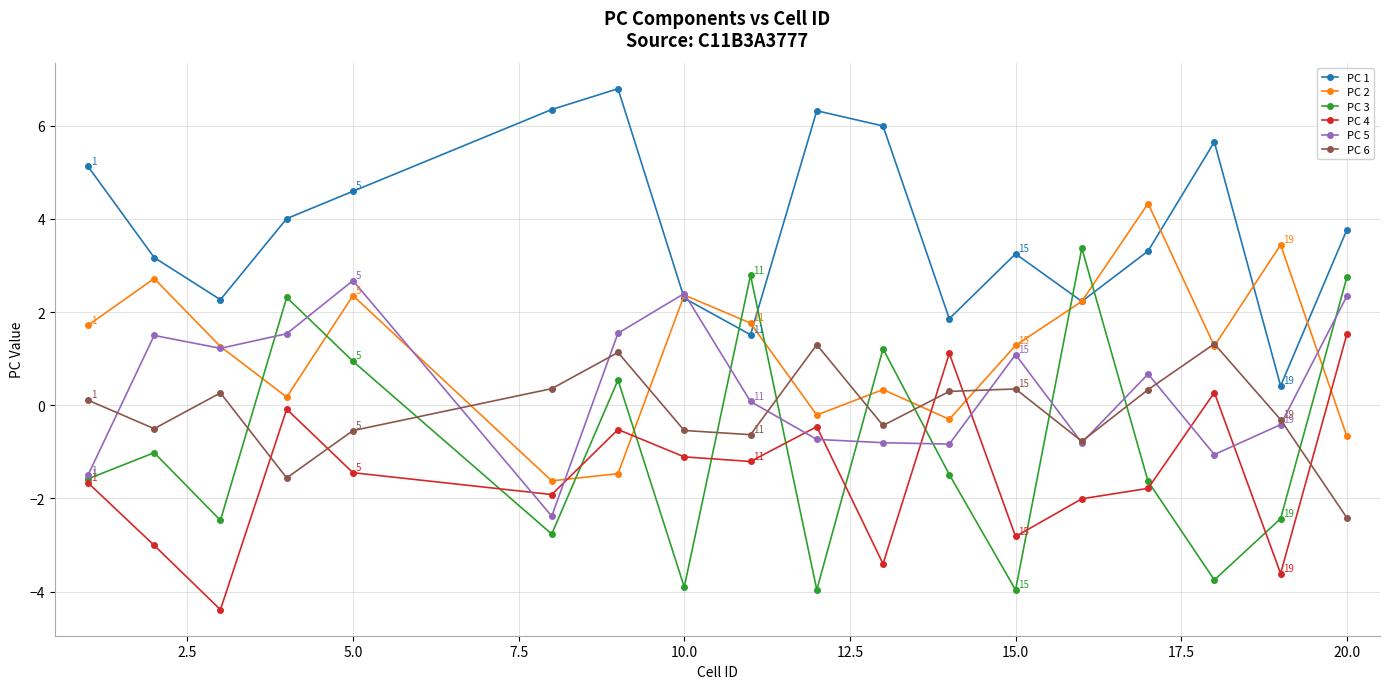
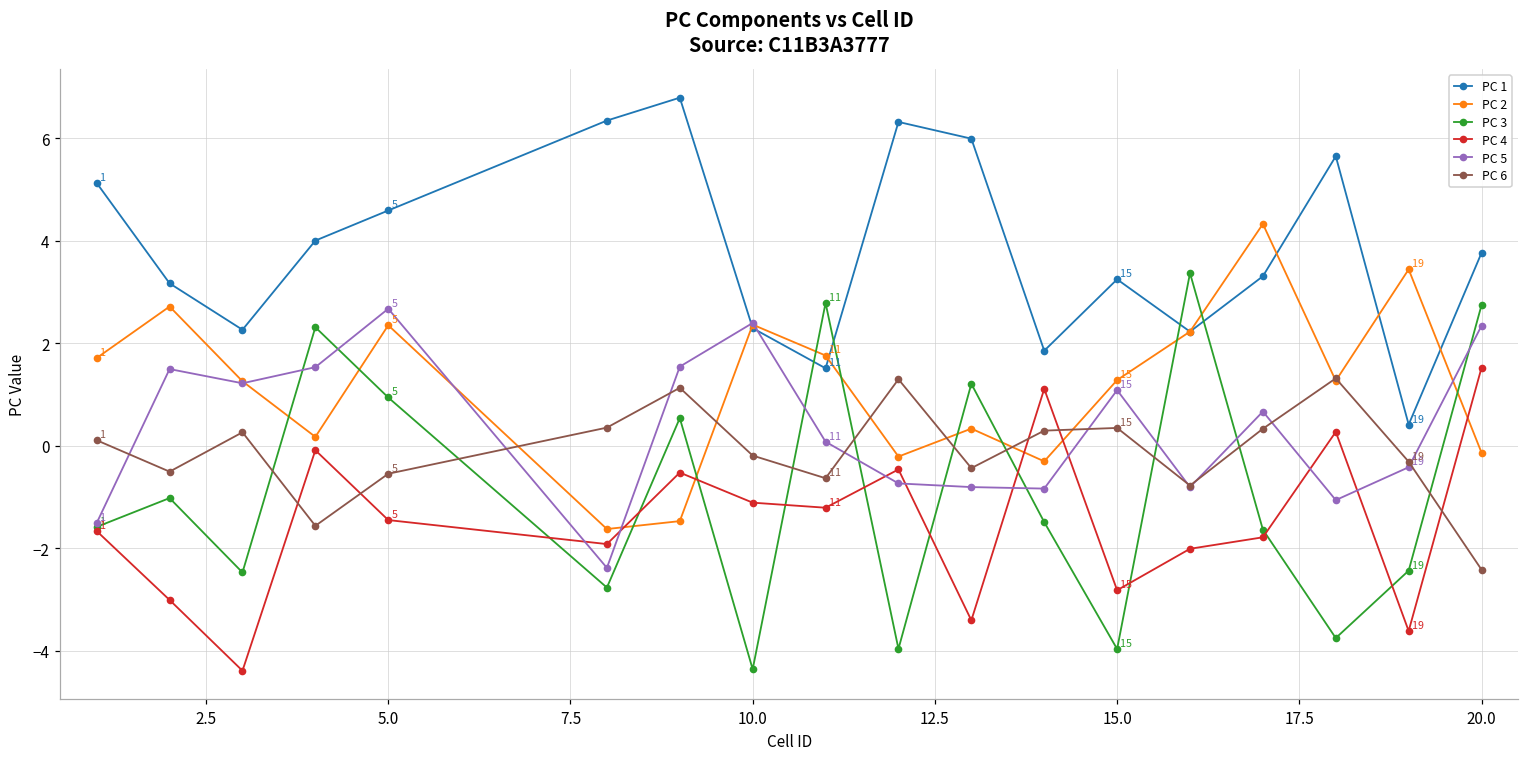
PC 3, 10.0: -3.9 -> -4.4
PC 6, 10.0: -0.5 -> -0.2
PC 2, 20.0: -0.7 -> -0.1
